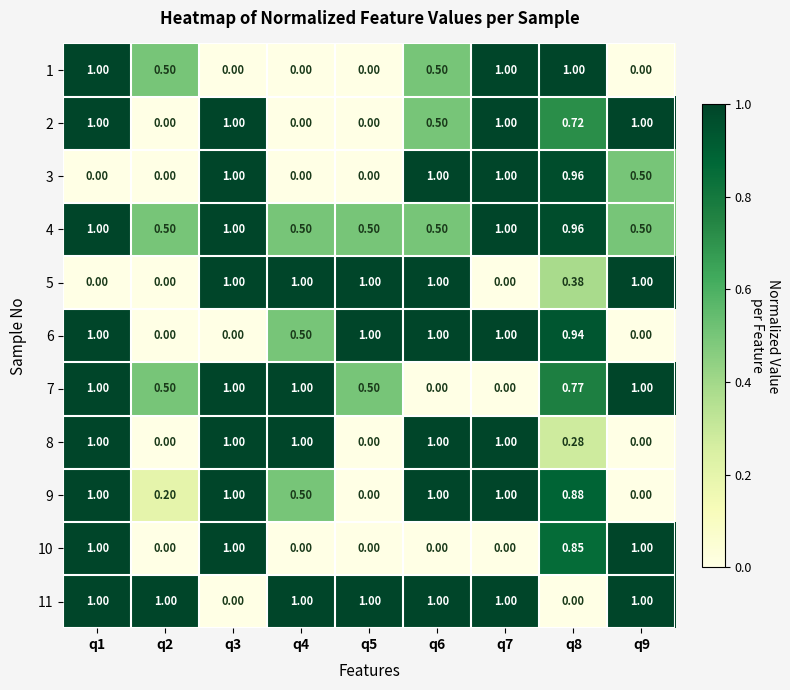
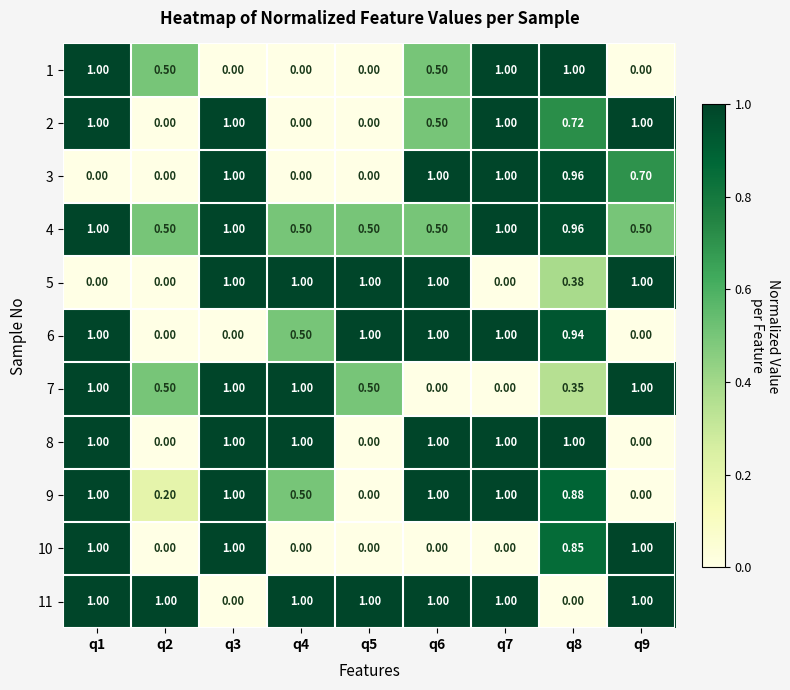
3, q9: 0.50 -> 0.70
7, q8: 0.77 -> 0.35
8, q8: 0.28 -> 1.00
